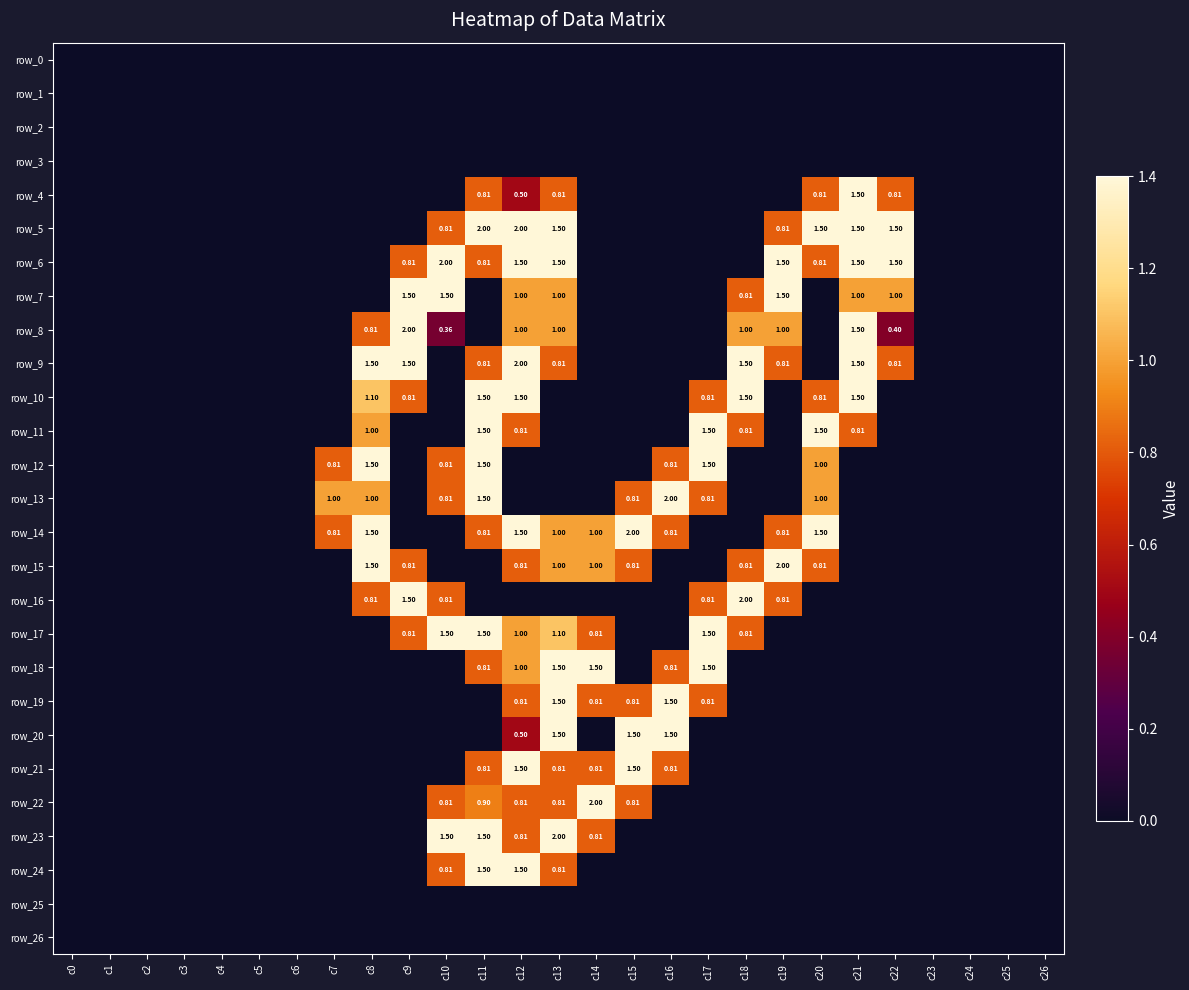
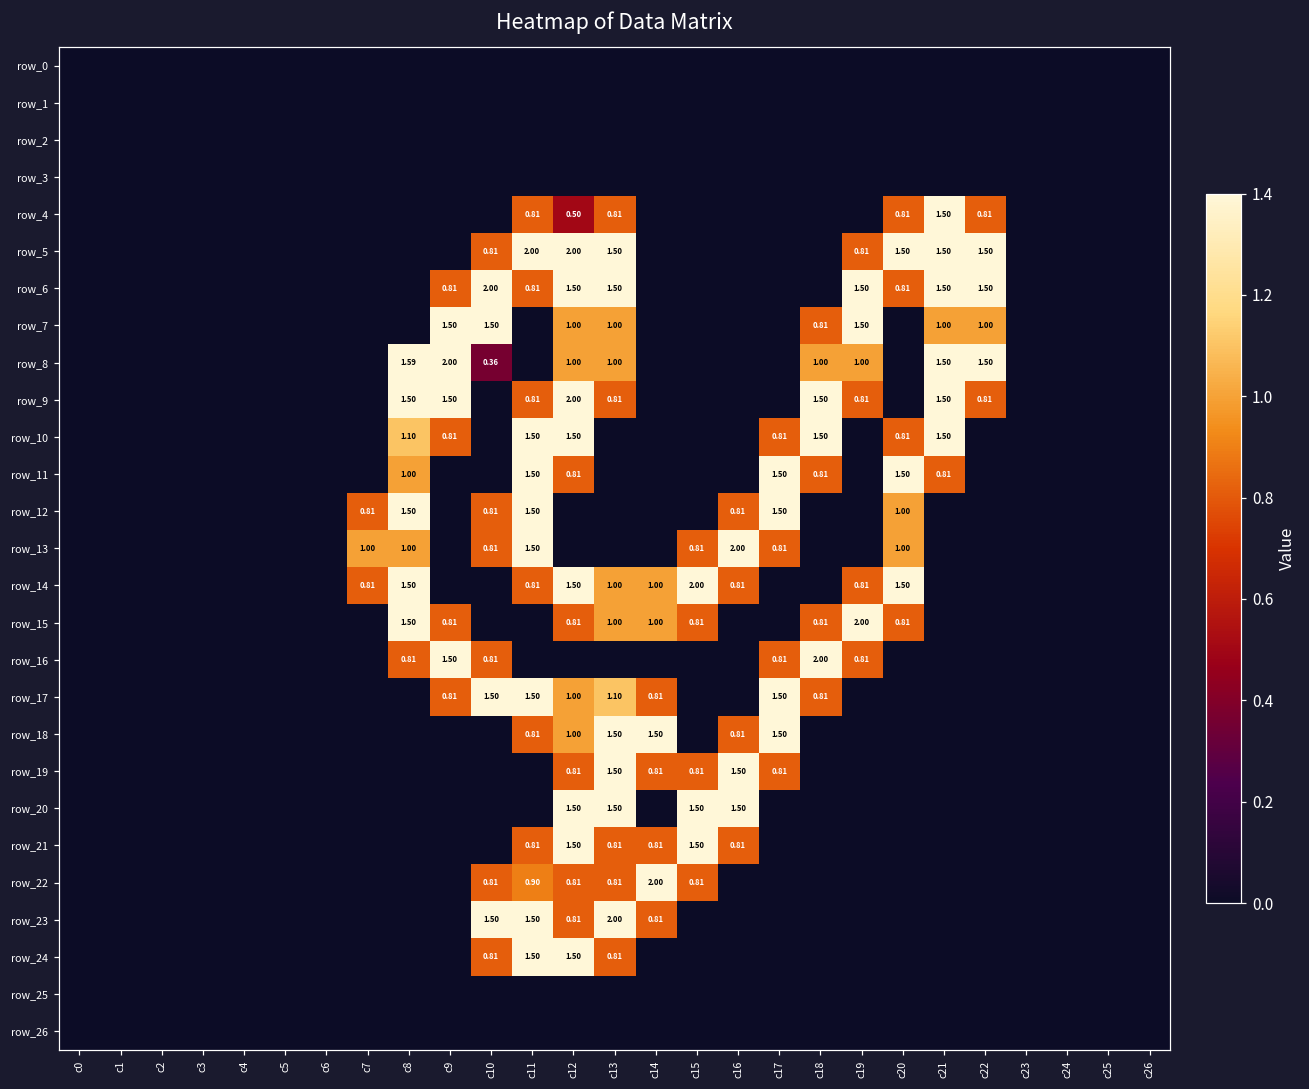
row_8, c8: 0.81 -> 1.59
row_8, c22: 0.40 -> 1.50
row_20, c12: 0.50 -> 1.50
